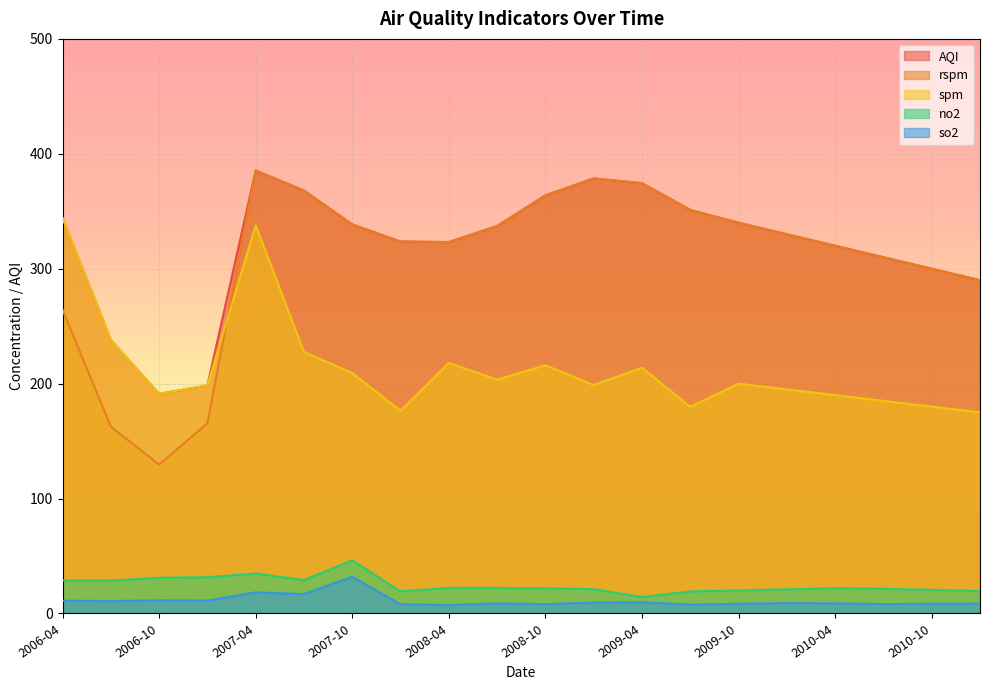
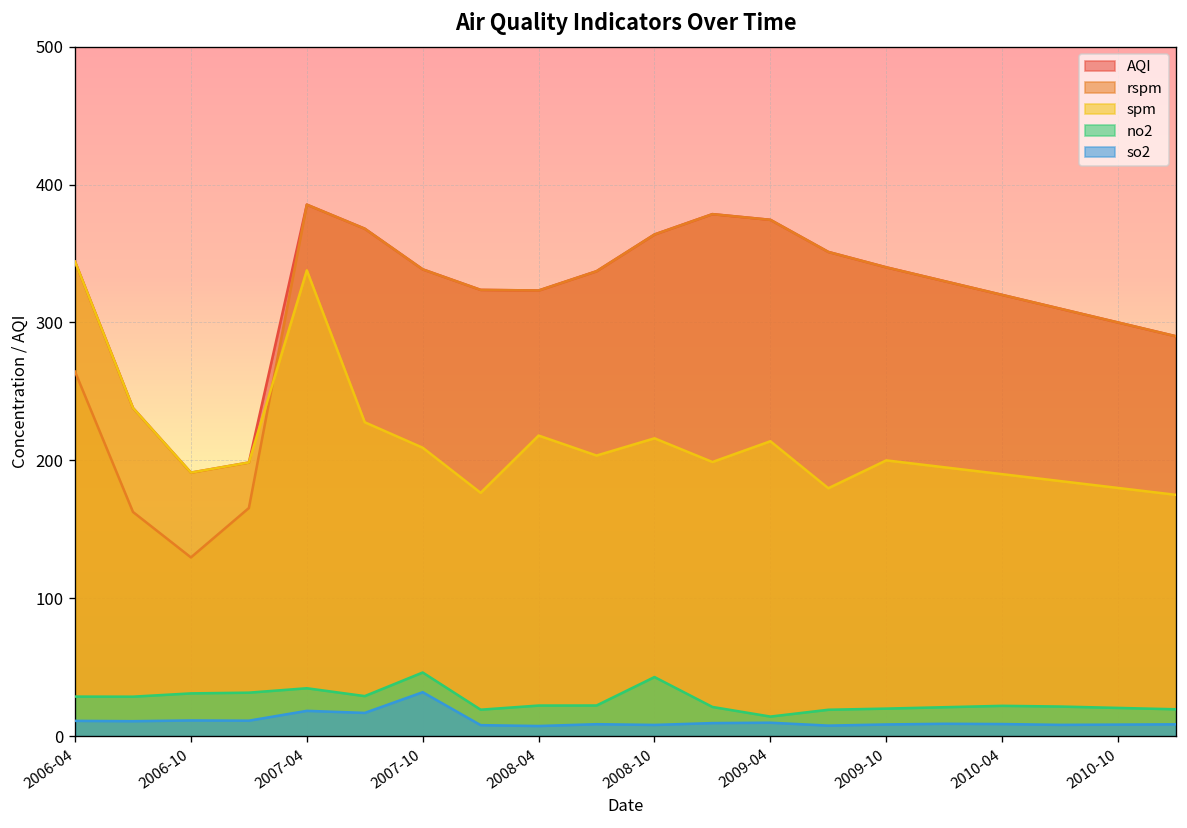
no2, 2008-10: 22 -> 43
